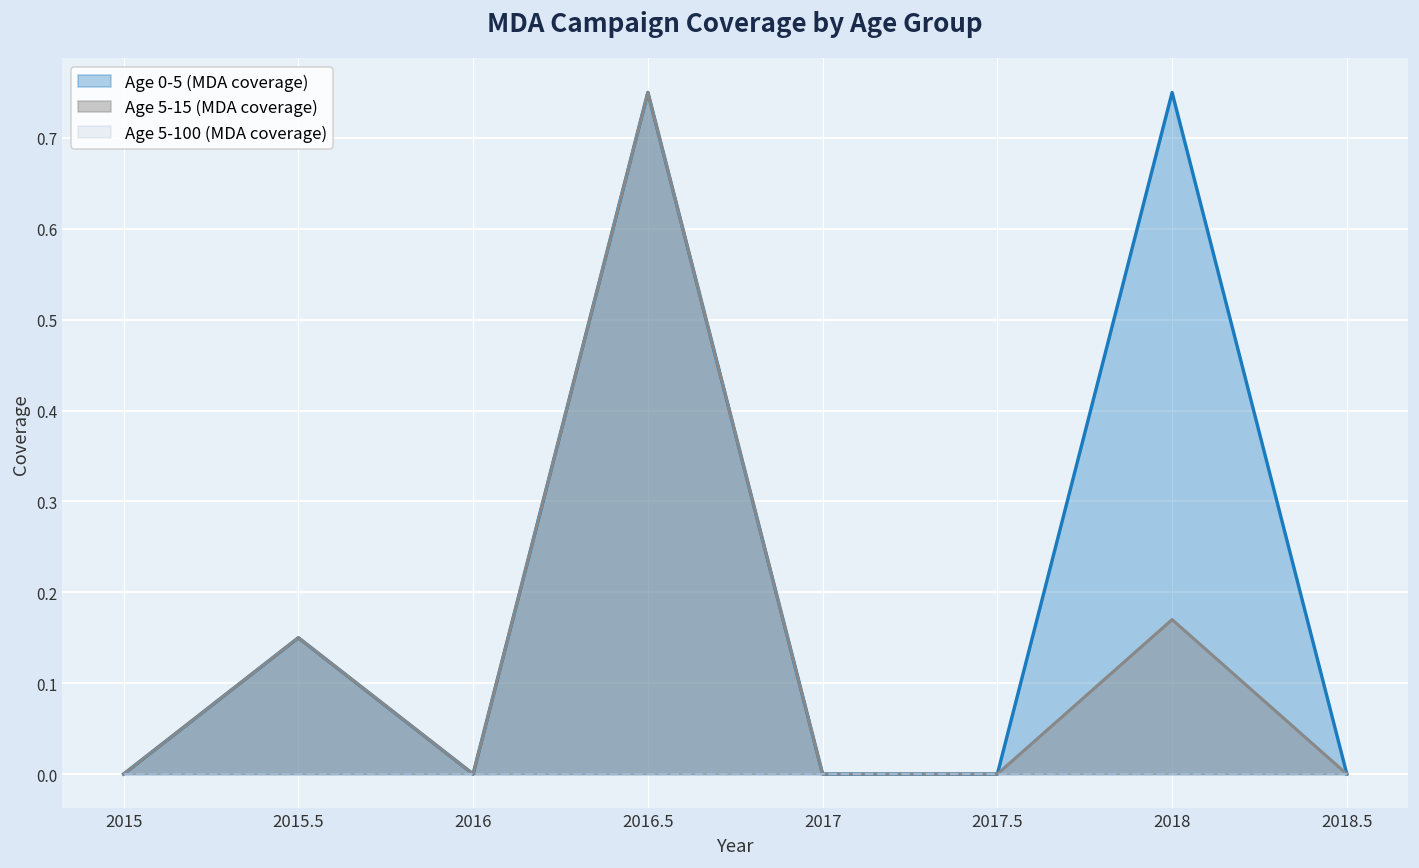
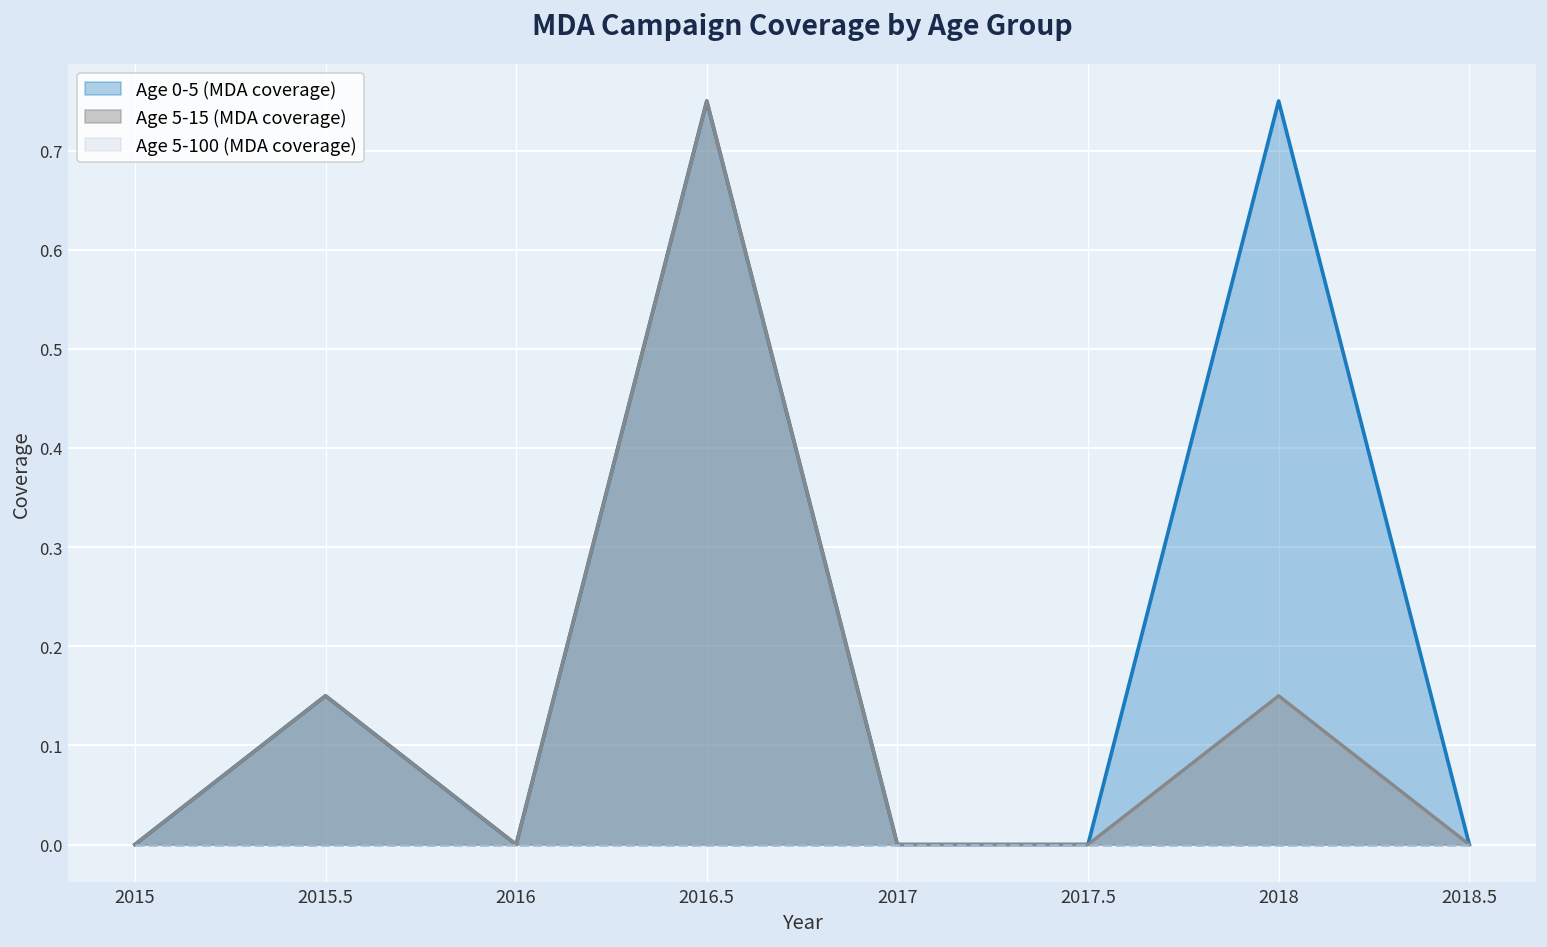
Age 5-15 (MDA coverage), 2018: 0.17 -> 0.15
